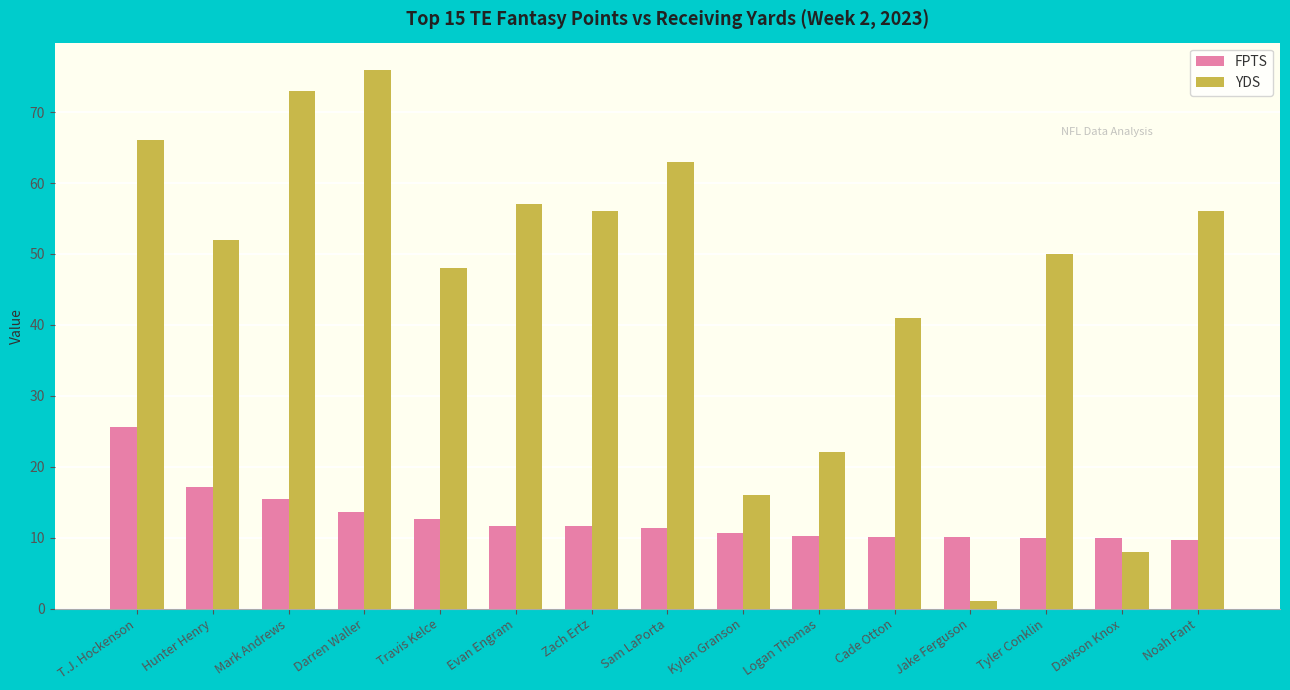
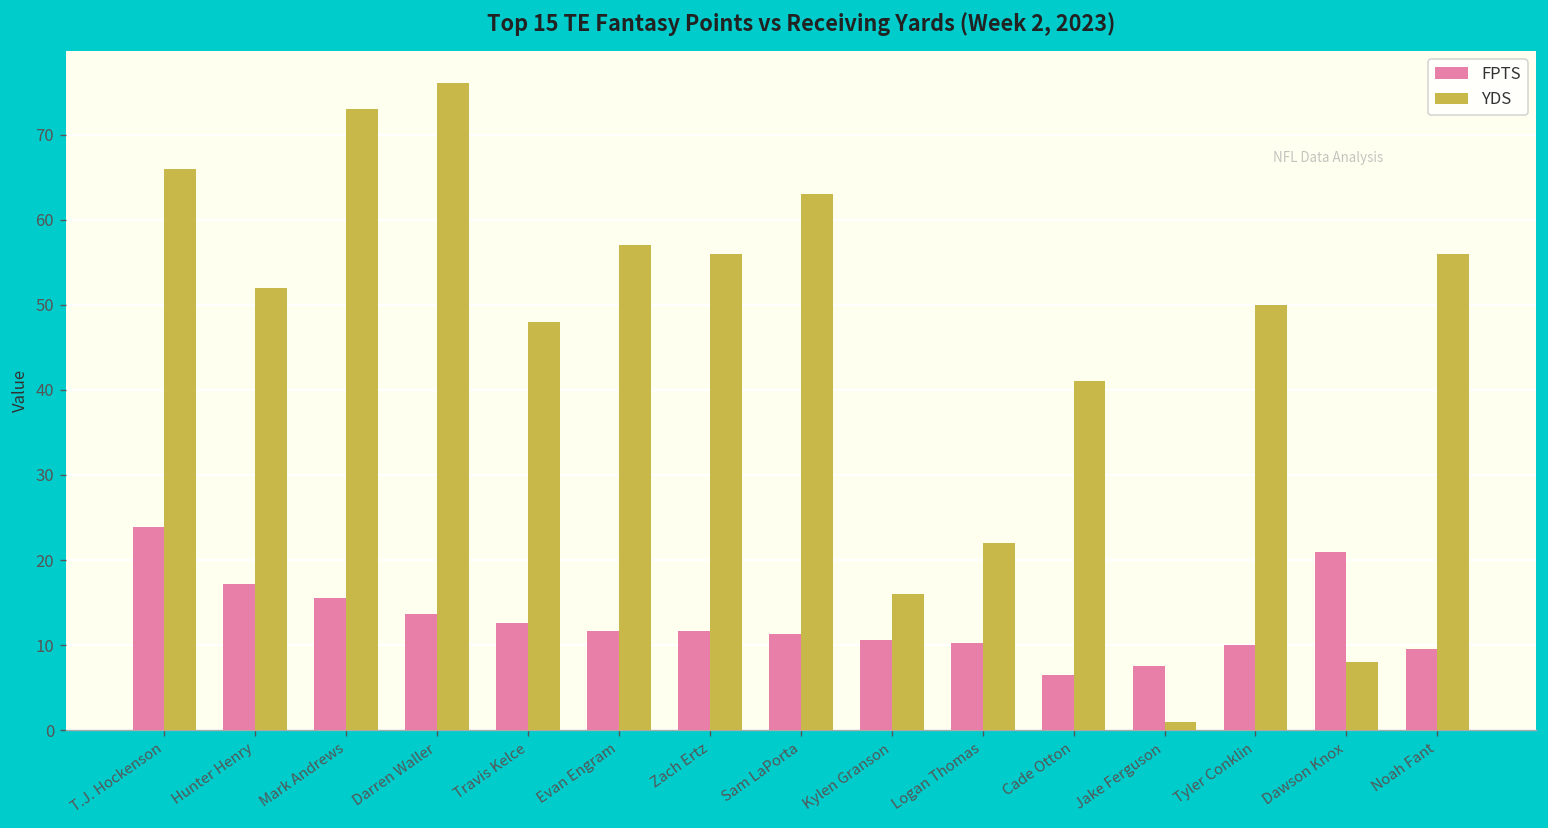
FPTS, T.J. Hockenson: 26 -> 24
FPTS, Cade Otton: 10 -> 7
FPTS, Jake Ferguson: 10 -> 8
FPTS, Dawson Knox: 10 -> 21
